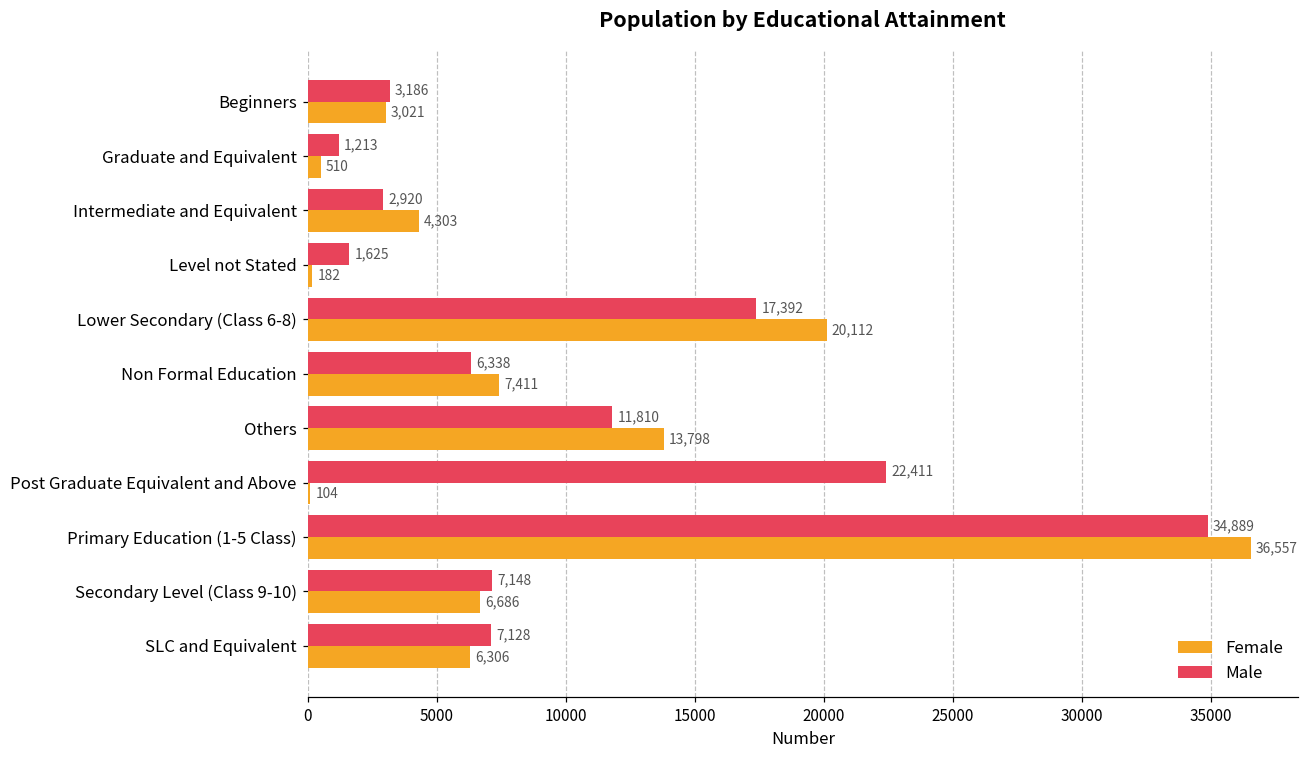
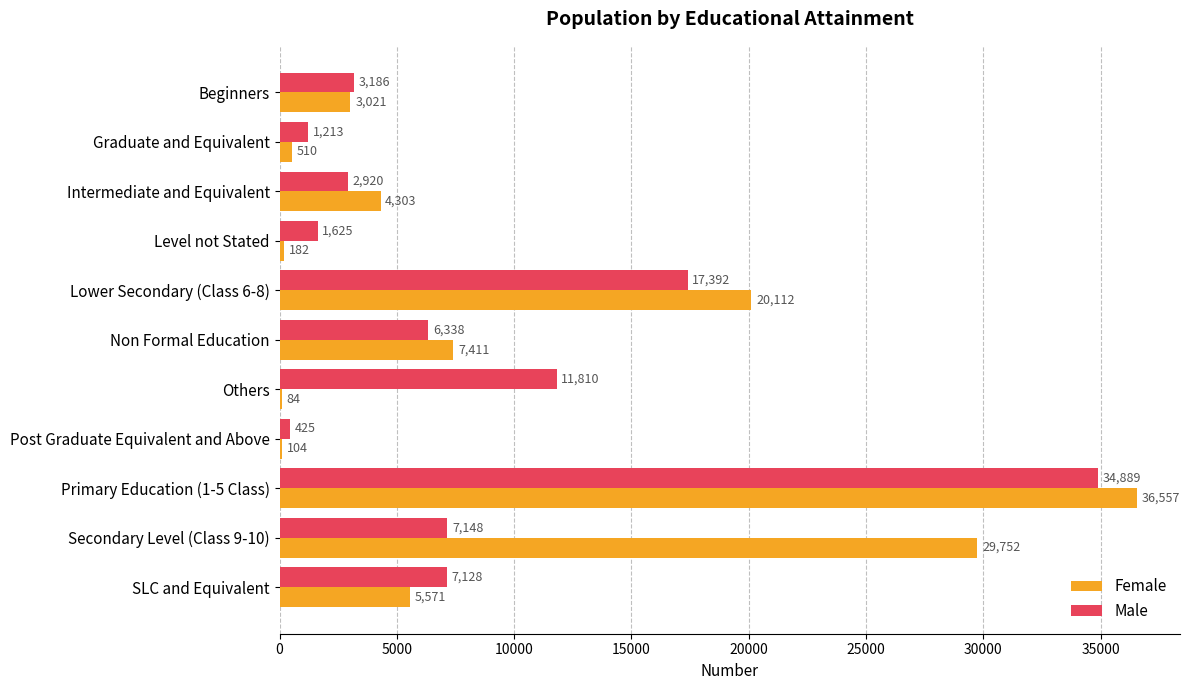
Female, Others: 13,798 -> 84
Male, Post Graduate Equivalent and Above: 22,411 -> 425
Female, Secondary Level (Class 9-10): 6,686 -> 29,752
Female, SLC and Equivalent: 6,306 -> 5,571
